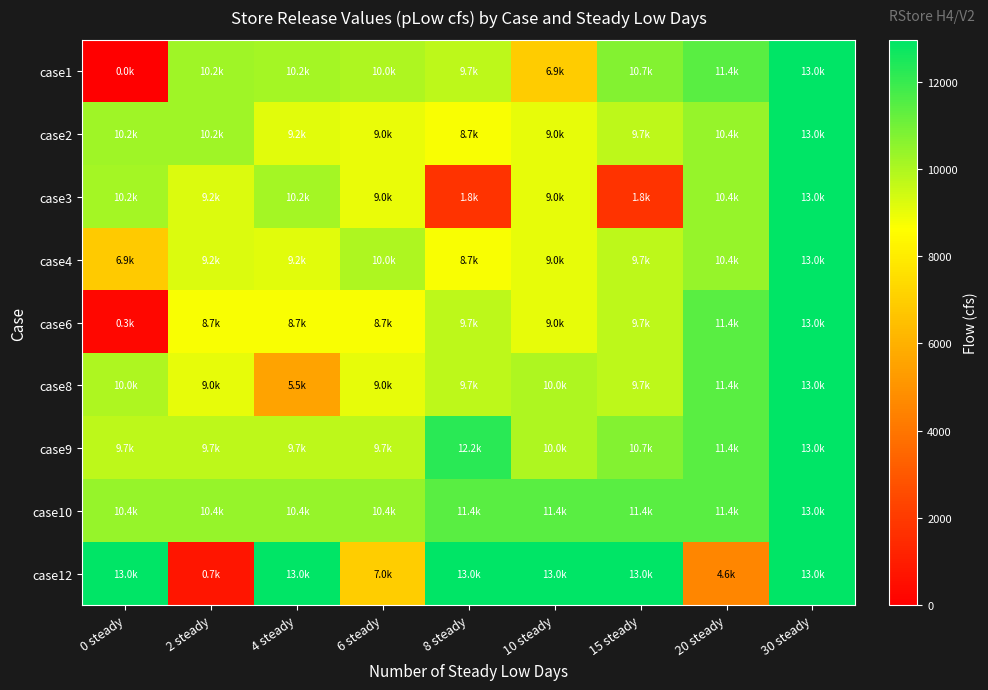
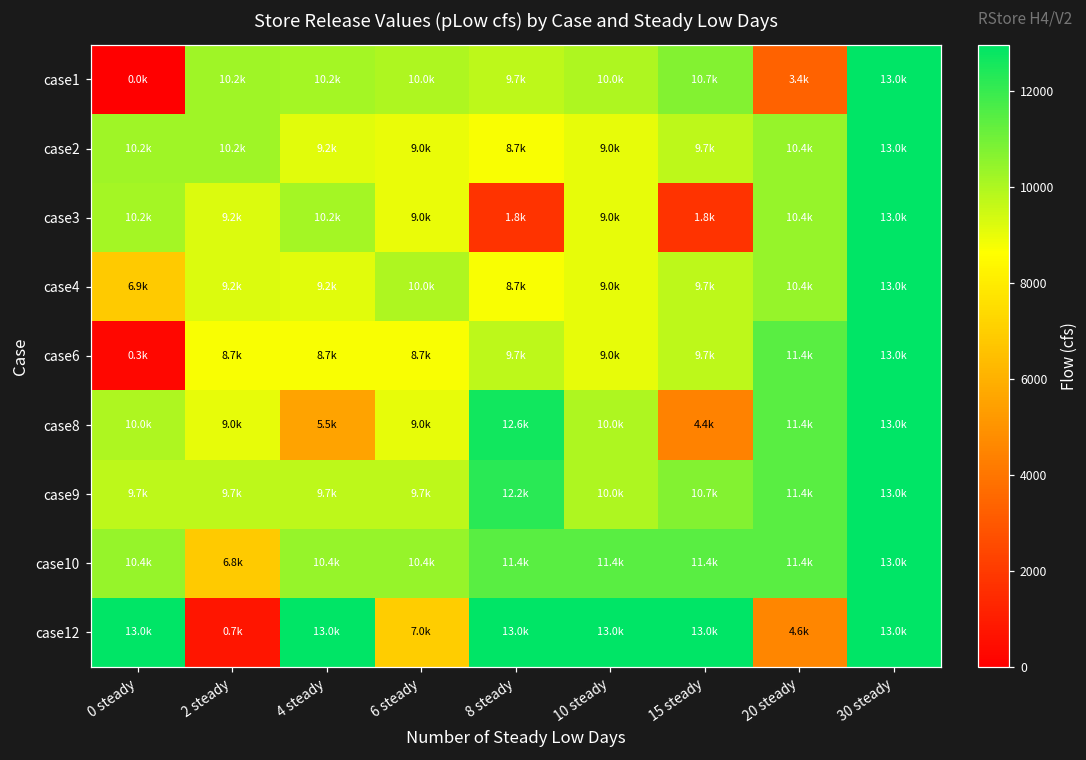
case1, 10 steady: 6.9k -> 10.0k
case1, 20 steady: 11.4k -> 3.4k
case8, 8 steady: 9.7k -> 12.6k
case8, 15 steady: 9.7k -> 4.4k
case10, 2 steady: 10.4k -> 6.8k
